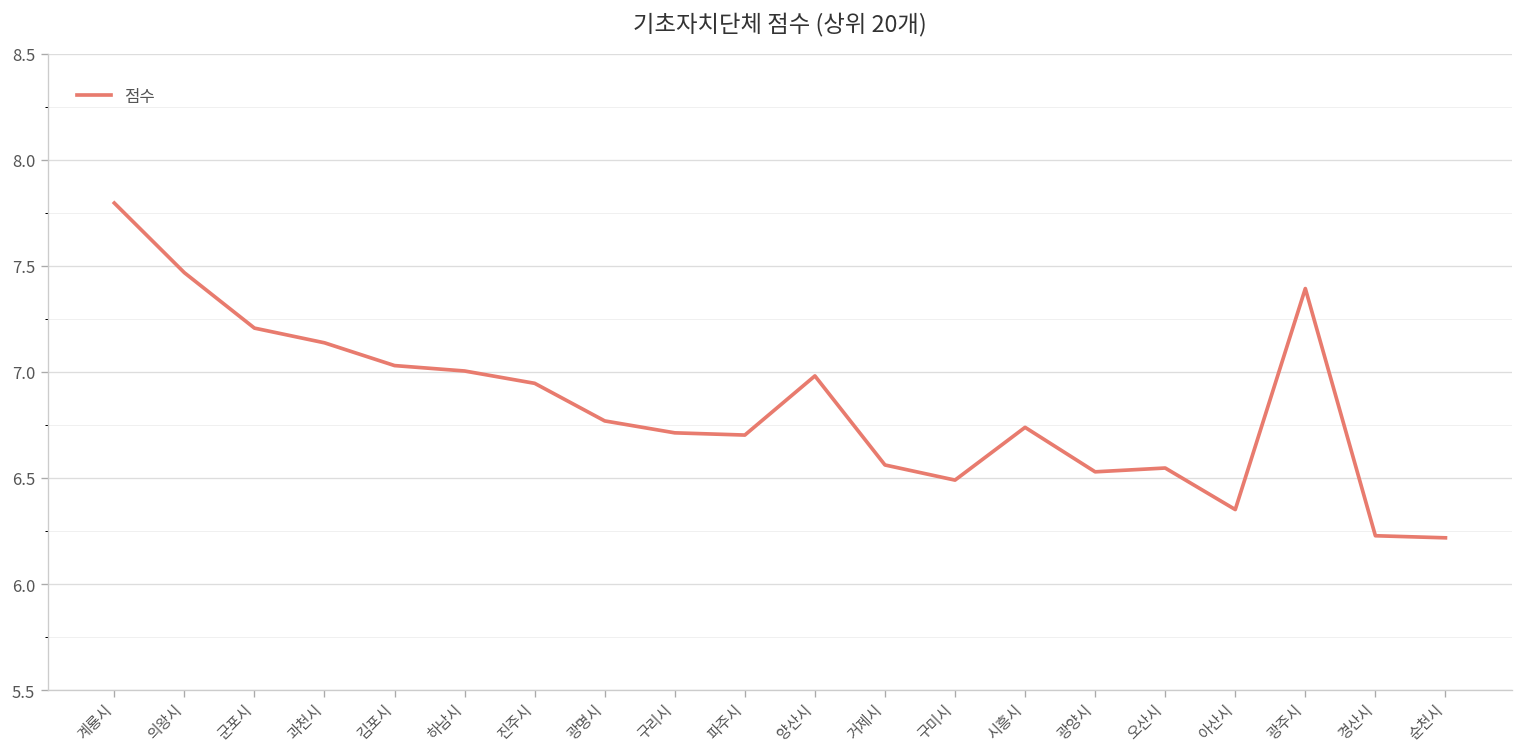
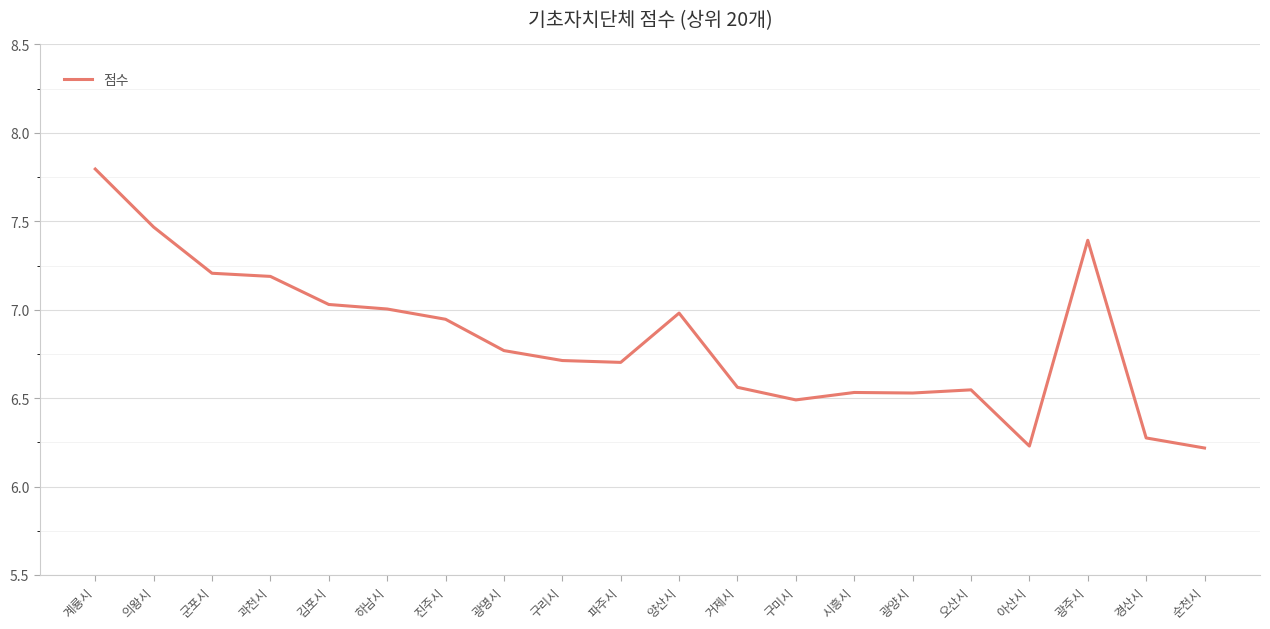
과천시: 7.14 -> 7.19
시흥시: 6.74 -> 6.53
아산시: 6.35 -> 6.23
경산시: 6.23 -> 6.28
